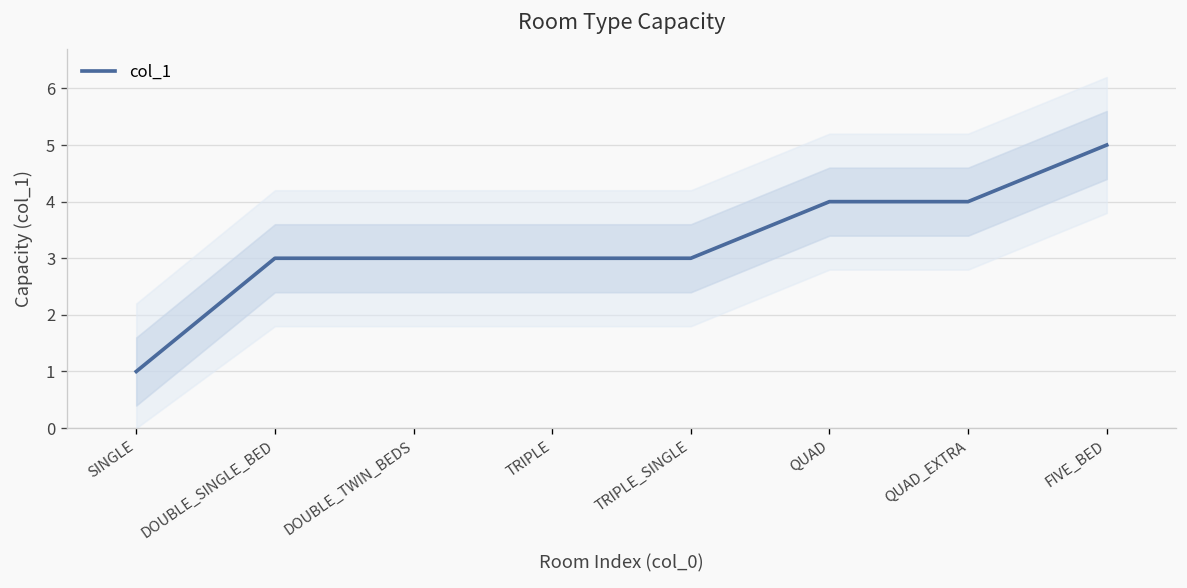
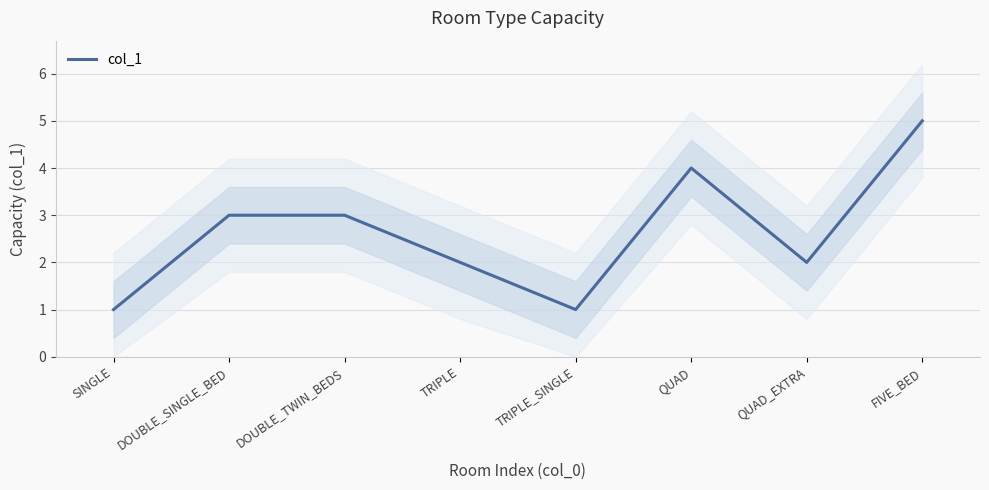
col_1, TRIPLE: 3 -> 2
col_1, TRIPLE_SINGLE: 3 -> 1
col_1, QUAD_EXTRA: 4 -> 2
